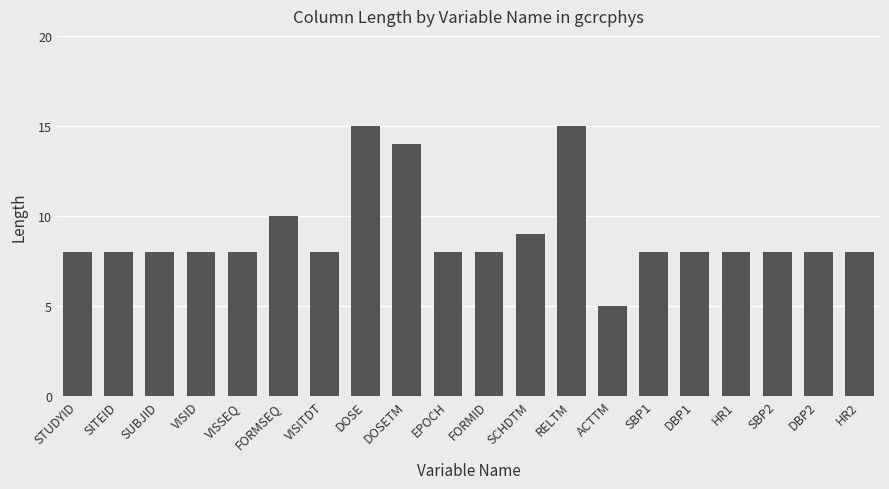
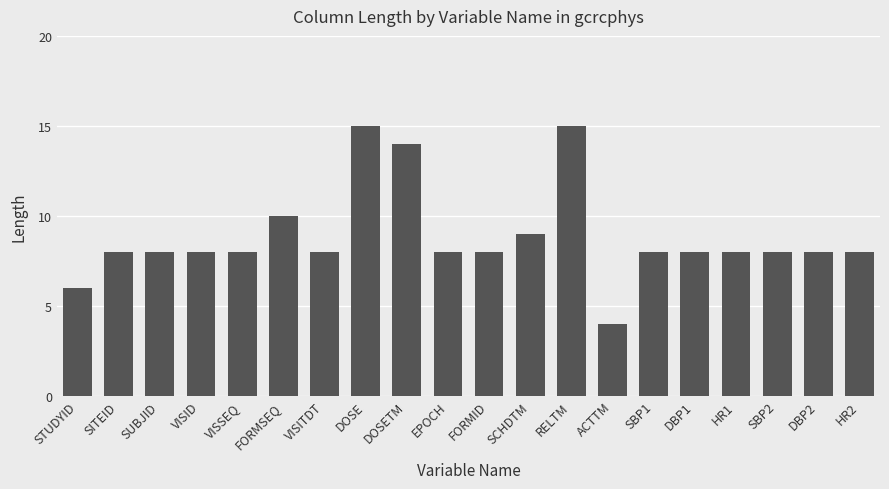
STUDYID: 8 -> 6
ACTTM: 5 -> 4
